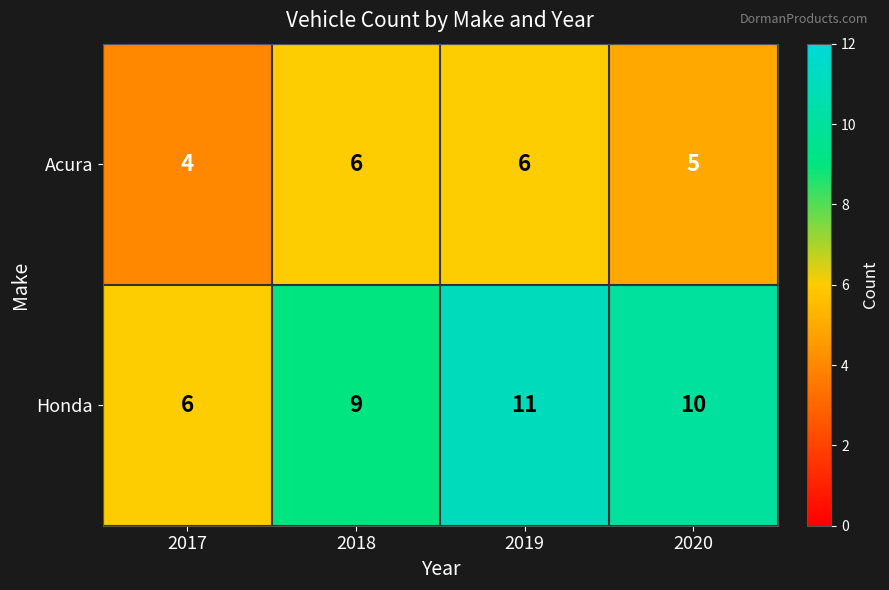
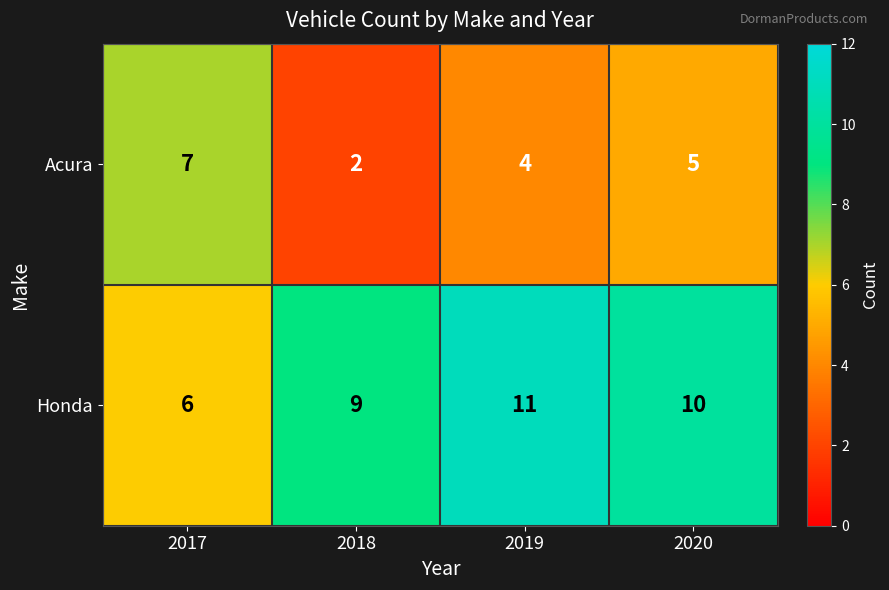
Acura, 2017: 4 -> 7
Acura, 2018: 6 -> 2
Acura, 2019: 6 -> 4
